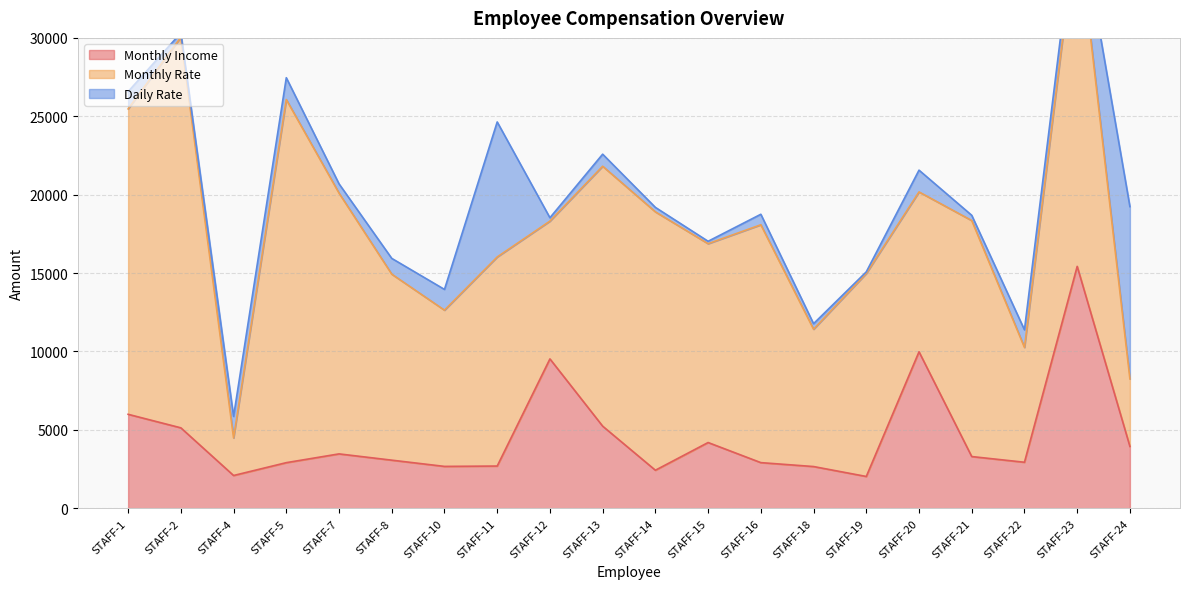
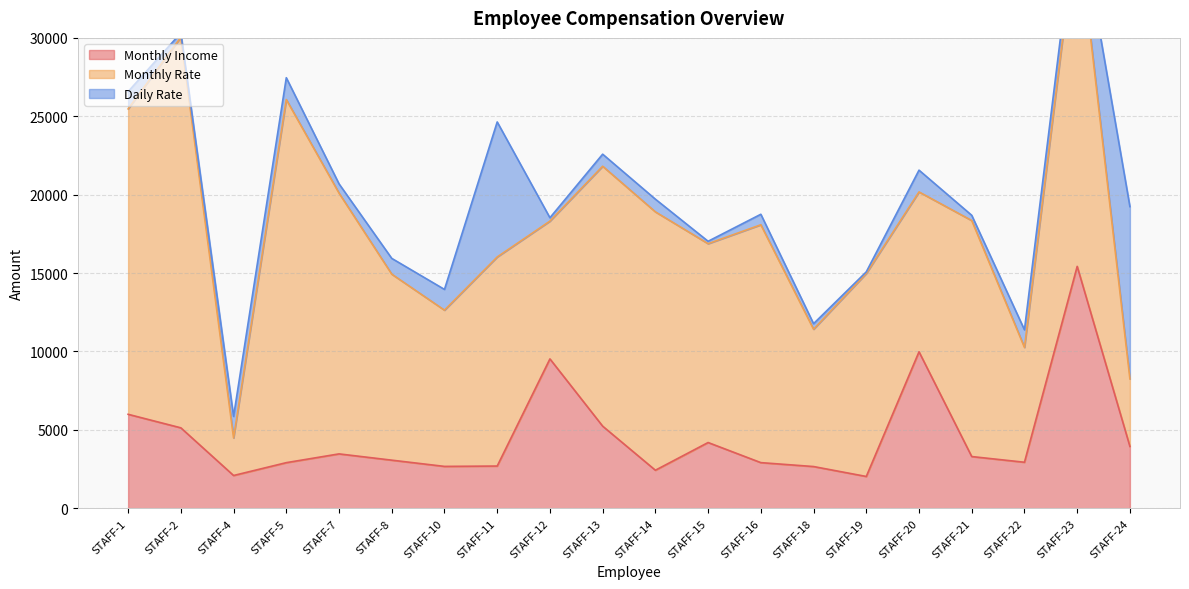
Daily Rate, STAFF-14: 300 -> 800
